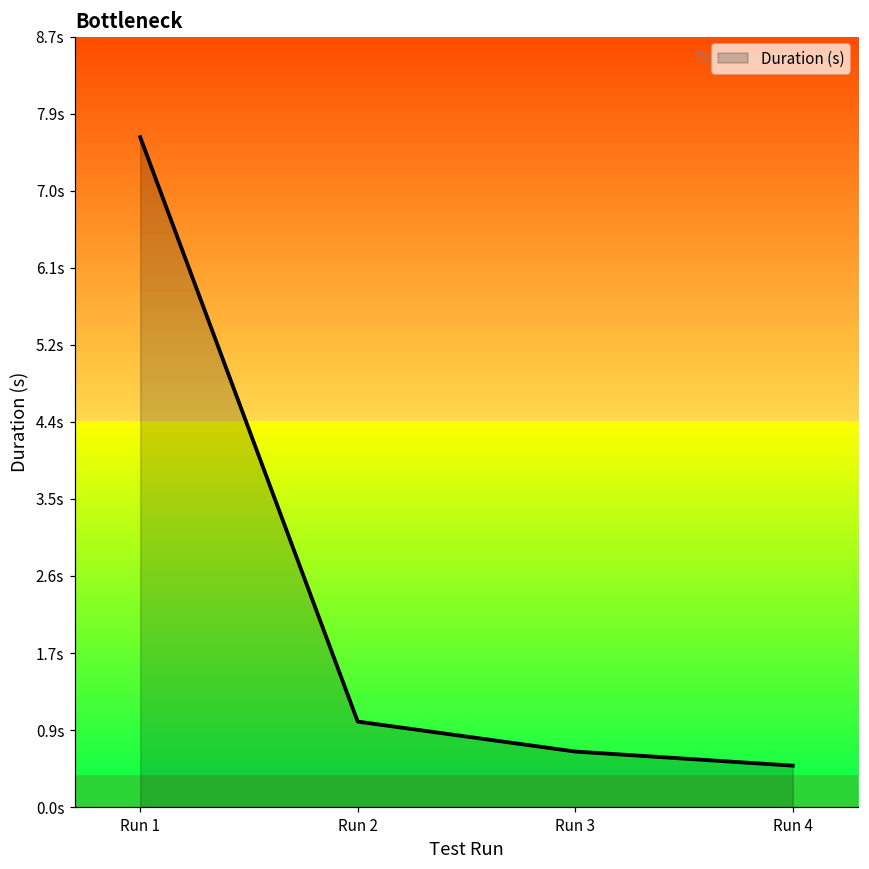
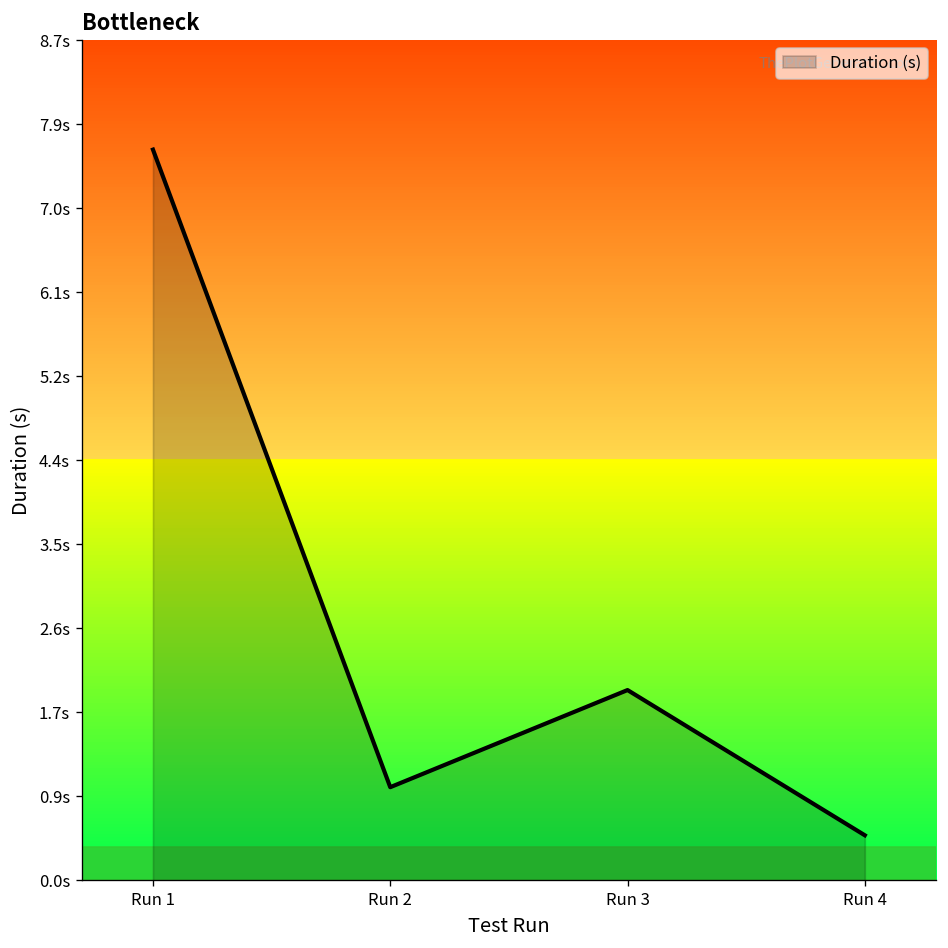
Run 3: 0.6s -> 2.0s
